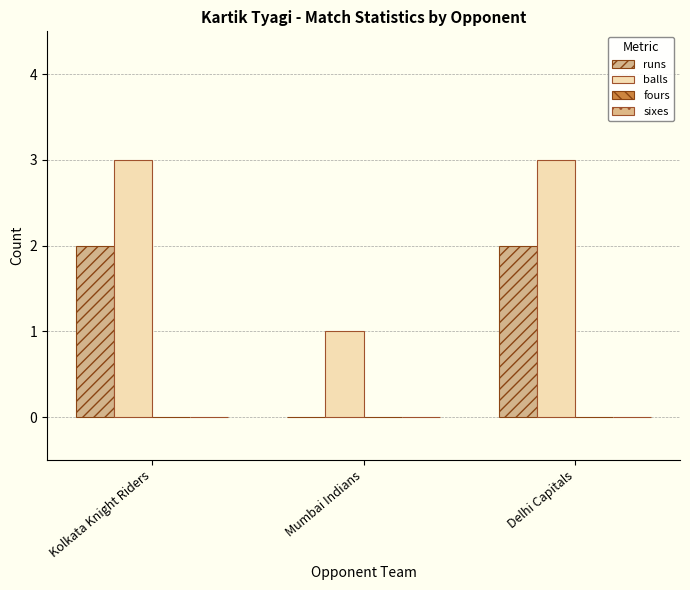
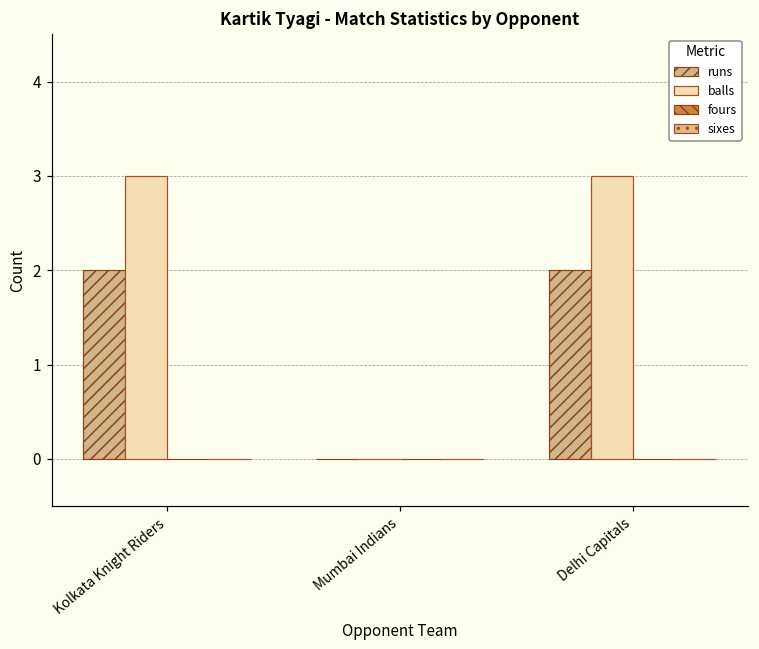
balls, Mumbai Indians: 1 -> 0
